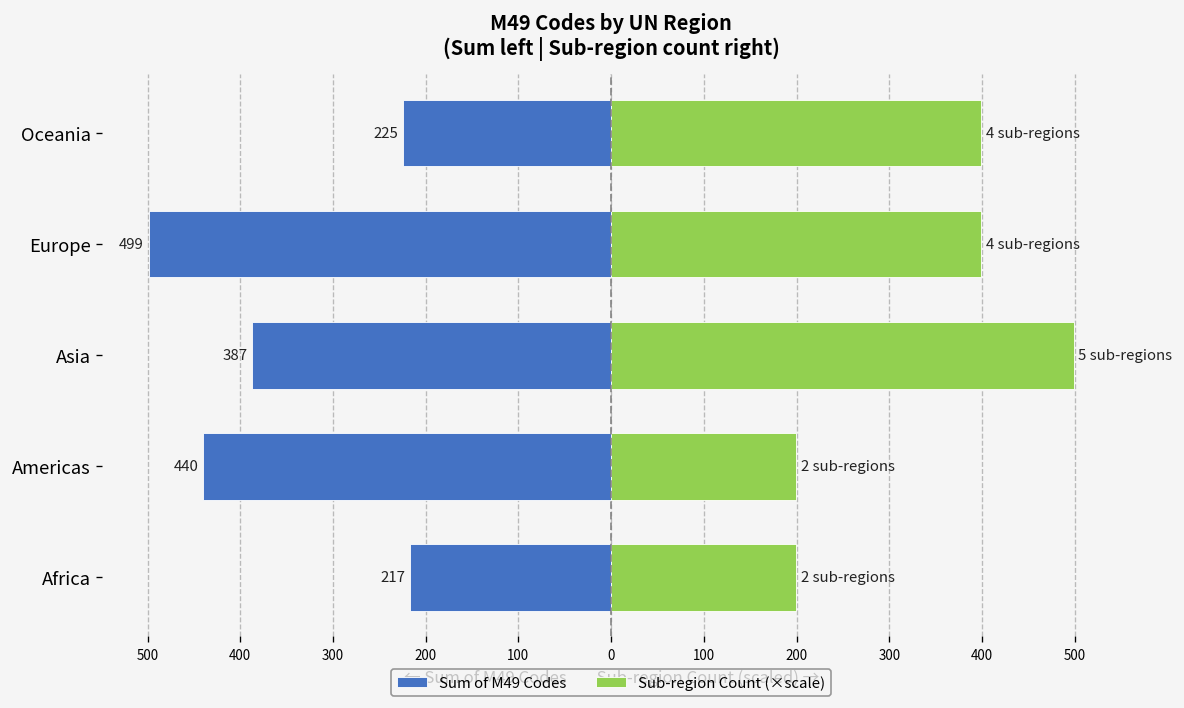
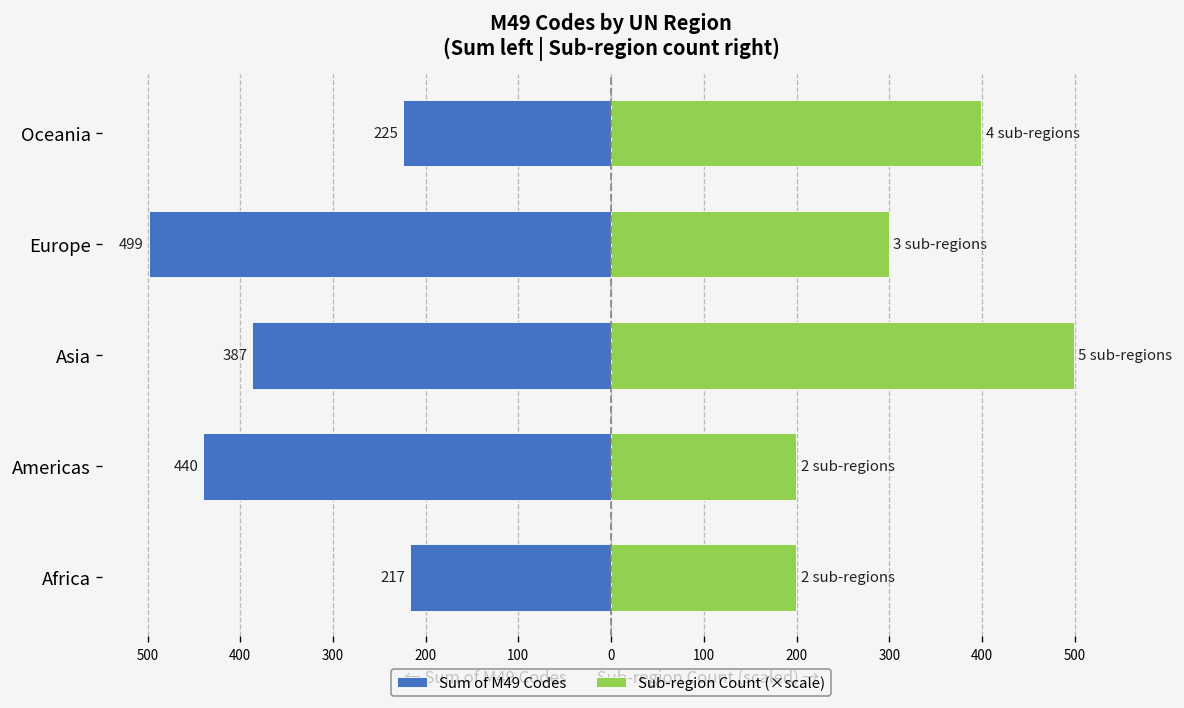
Sub-region Count (×scale), Europe: 4 -> 3
